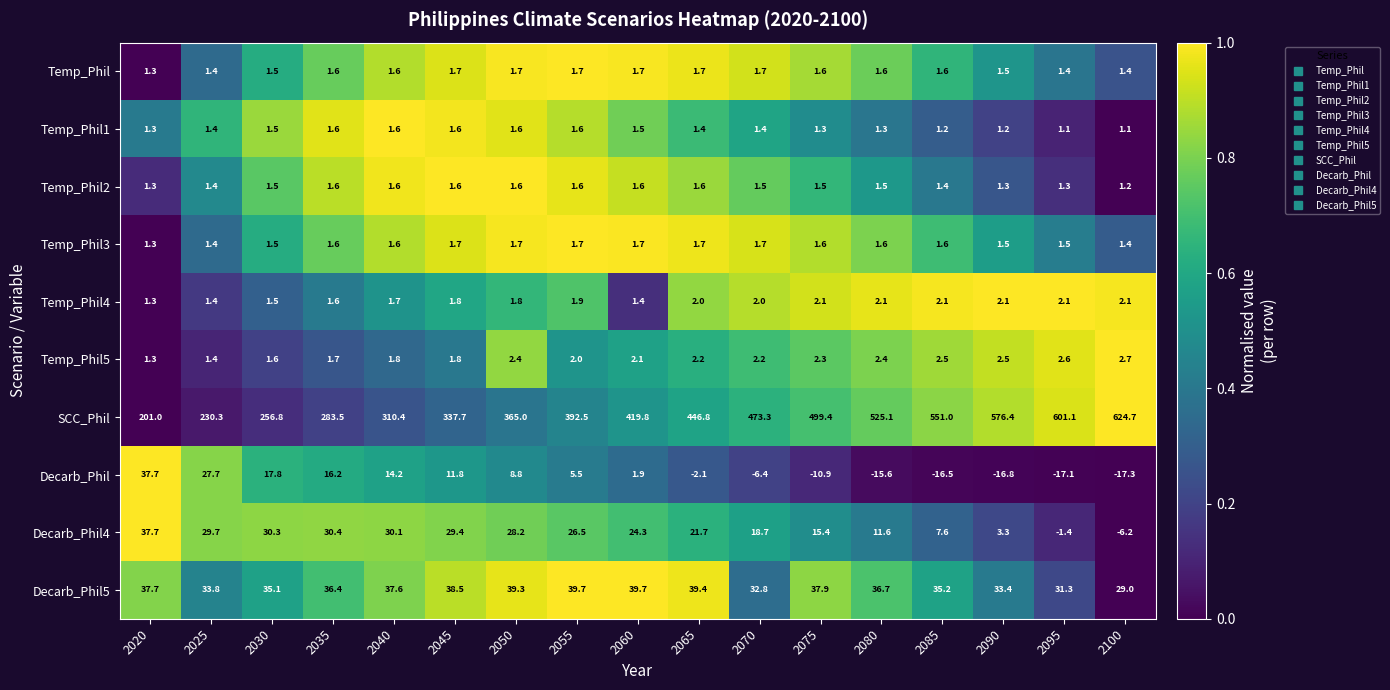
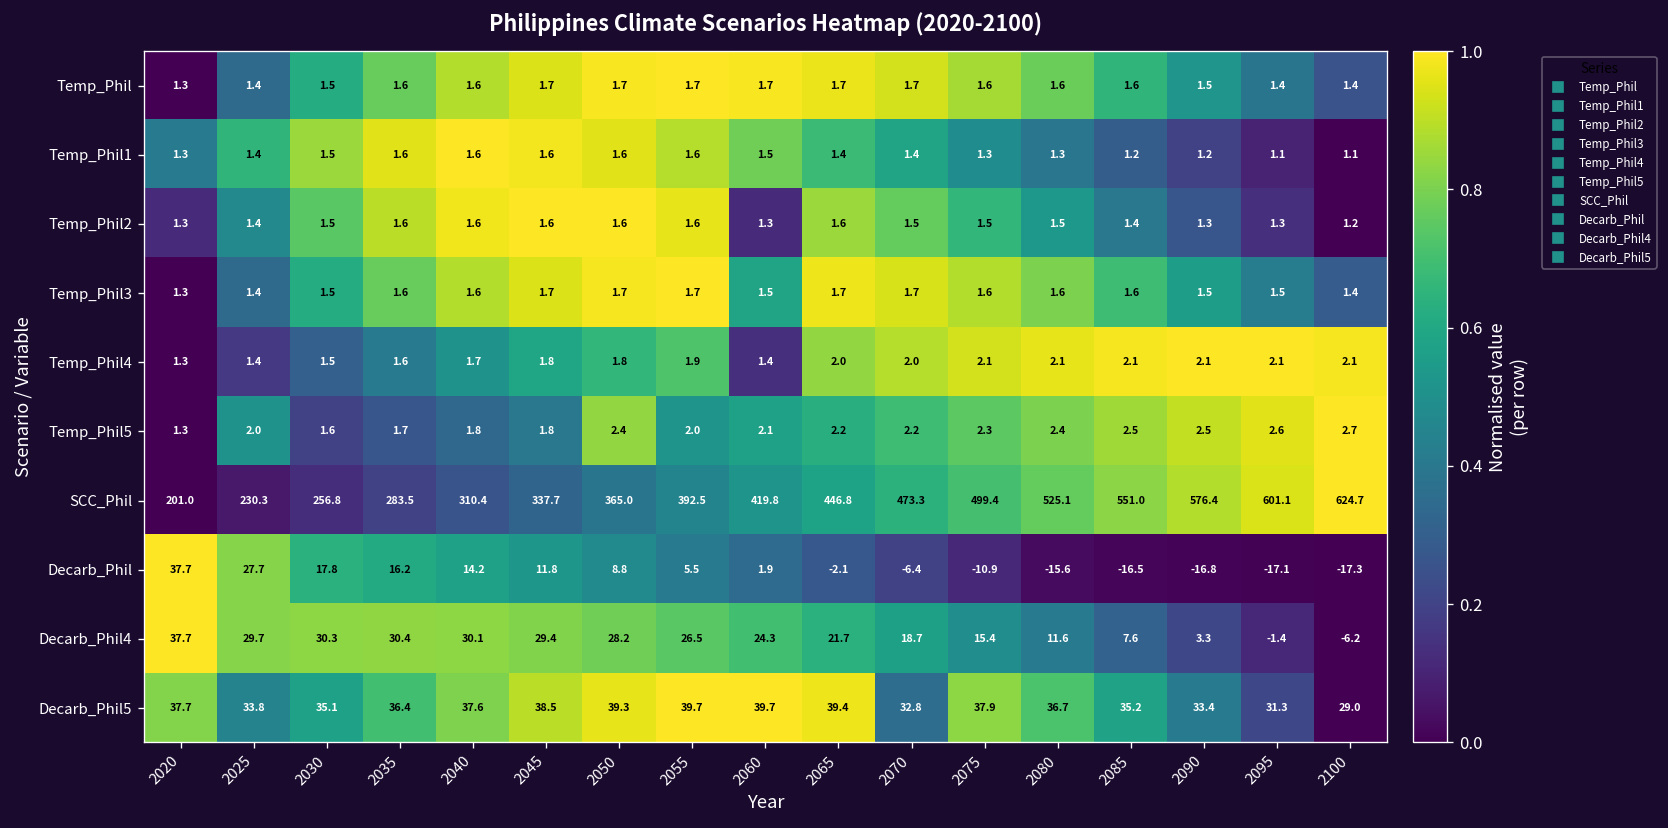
Temp_Phil2, 2060: 1.6 -> 1.3
Temp_Phil3, 2060: 1.7 -> 1.5
Temp_Phil5, 2025: 1.4 -> 2.0
